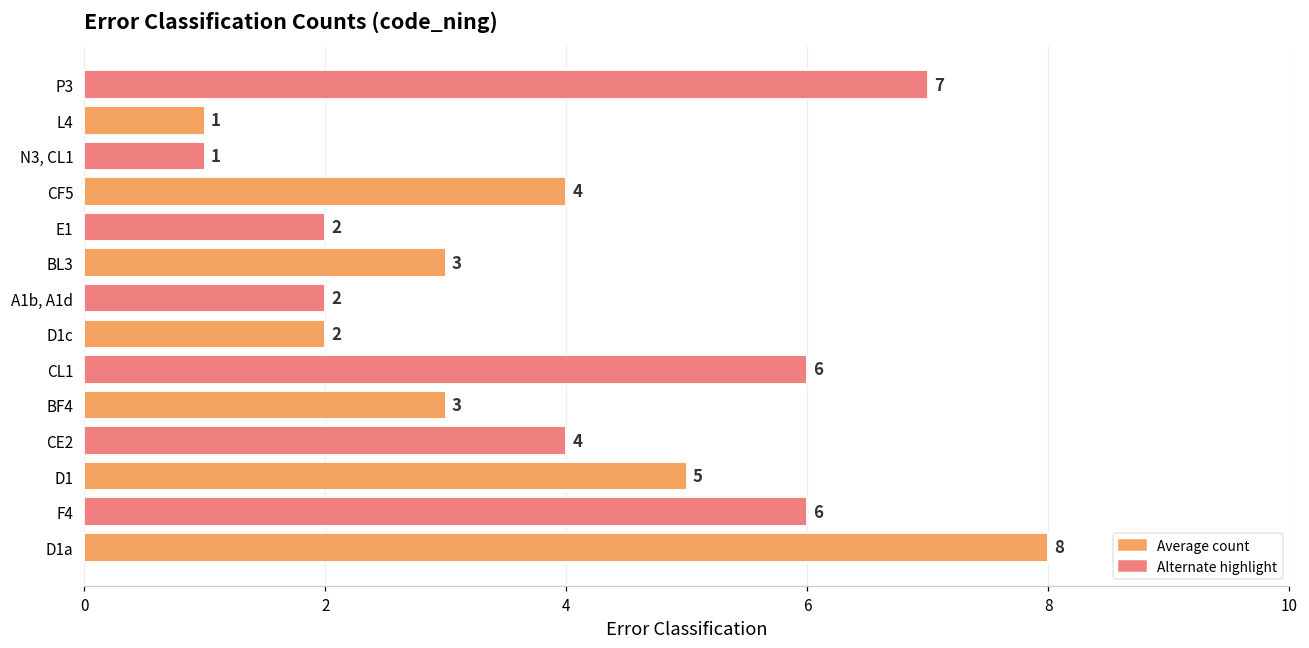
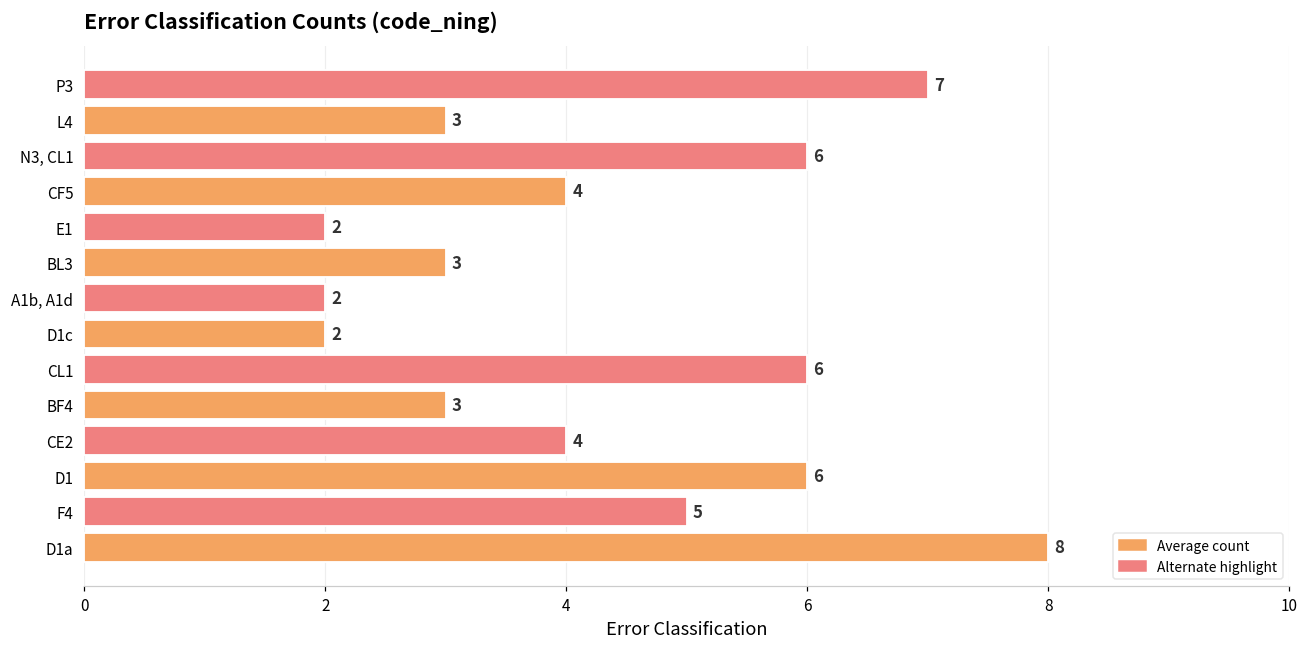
L4: 1 -> 3
N3, CL1: 1 -> 6
D1: 5 -> 6
F4: 6 -> 5
